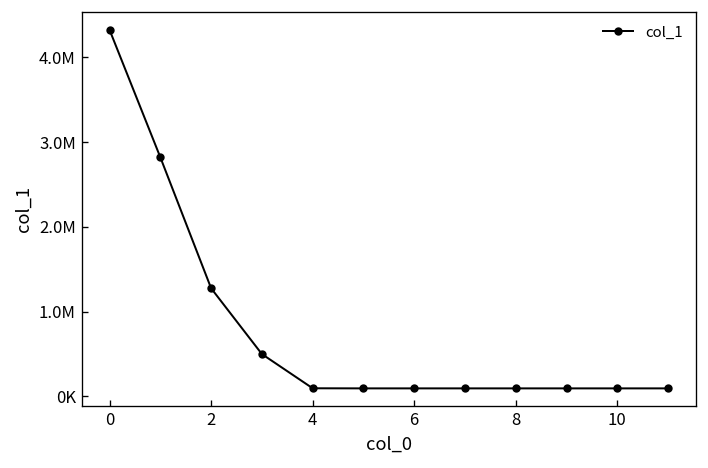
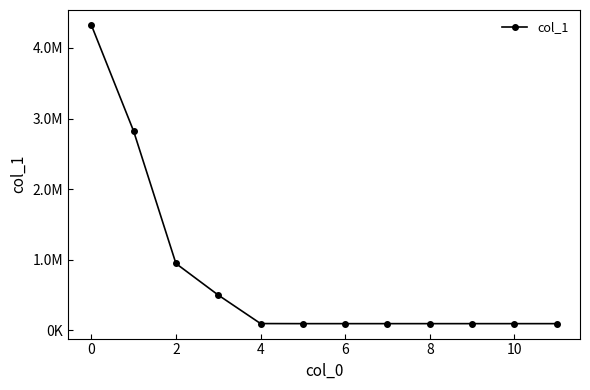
2: 1300000 -> 900000
